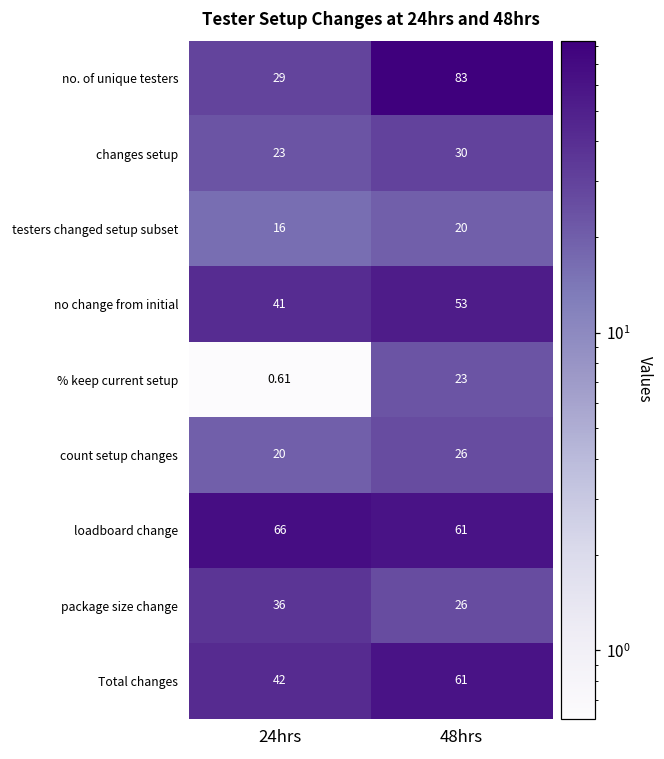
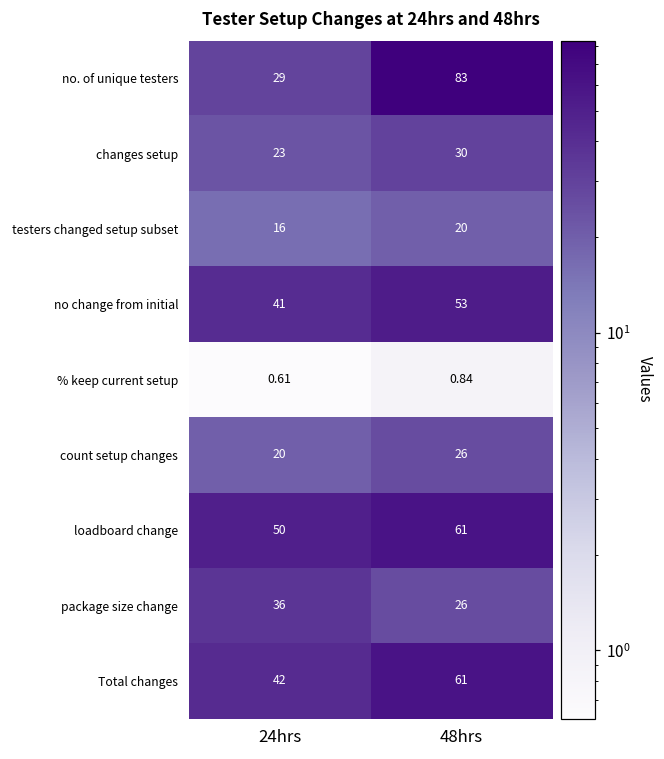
% keep current setup, 48hrs: 23 -> 0.84
loadboard change, 24hrs: 66 -> 50
